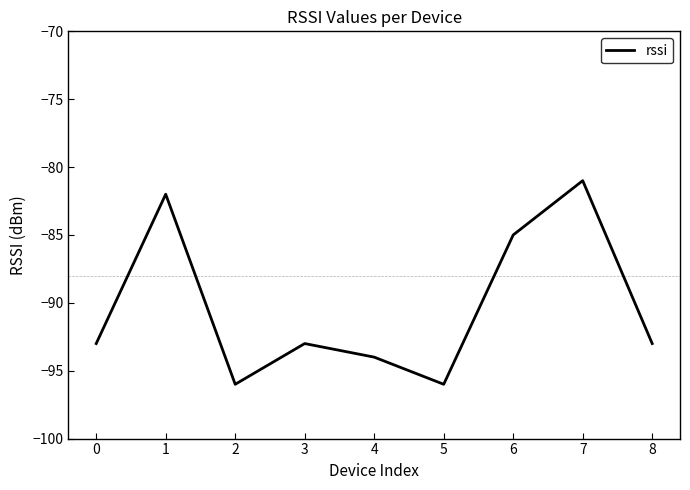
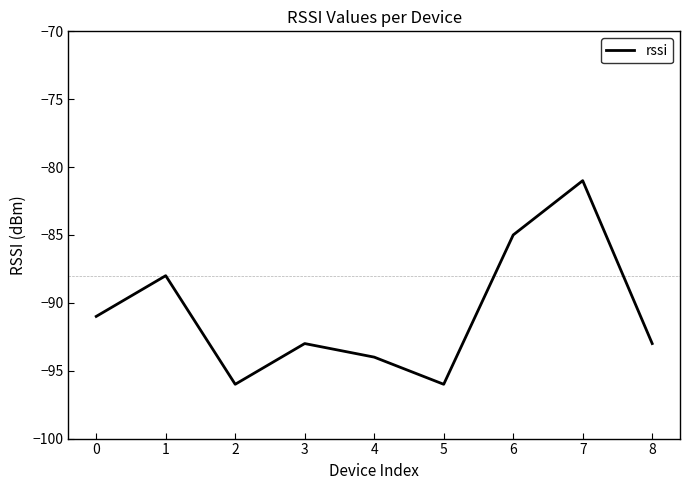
0: -93 -> -91
1: -82 -> -88
